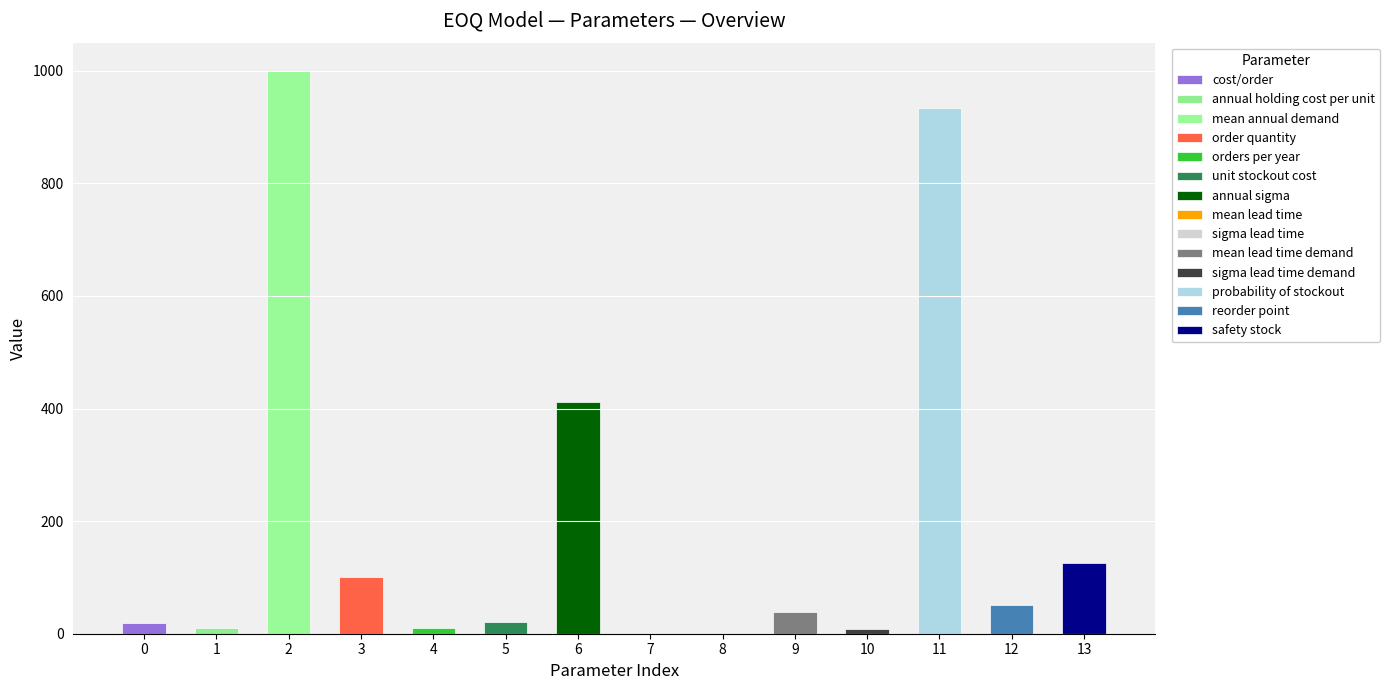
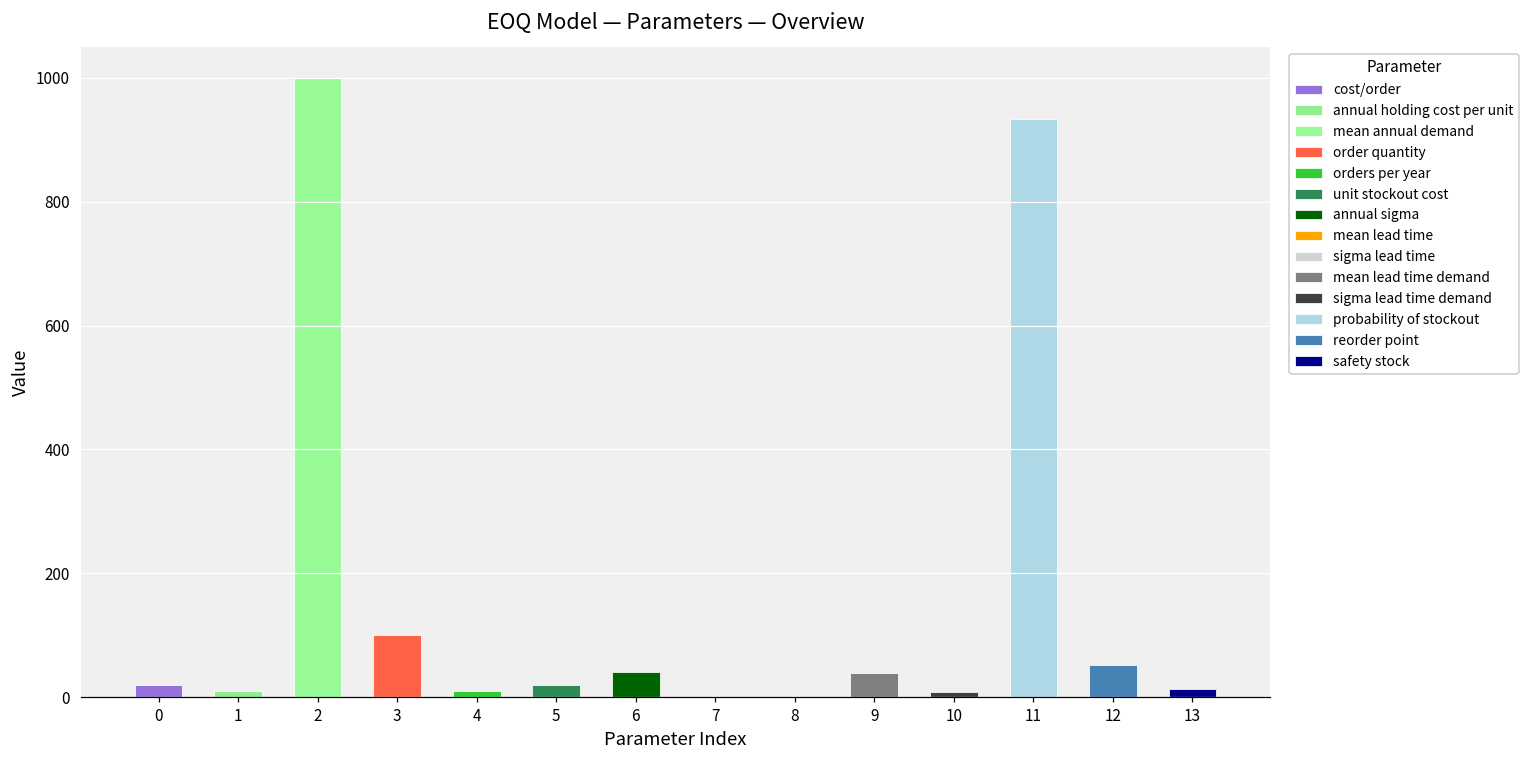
6: 410 -> 40
13: 130 -> 10
